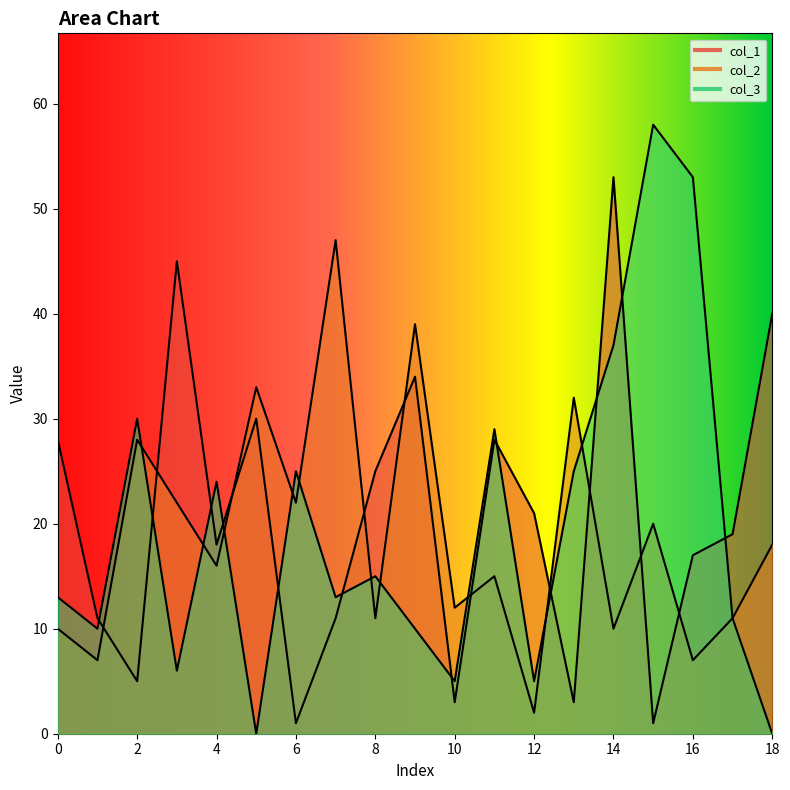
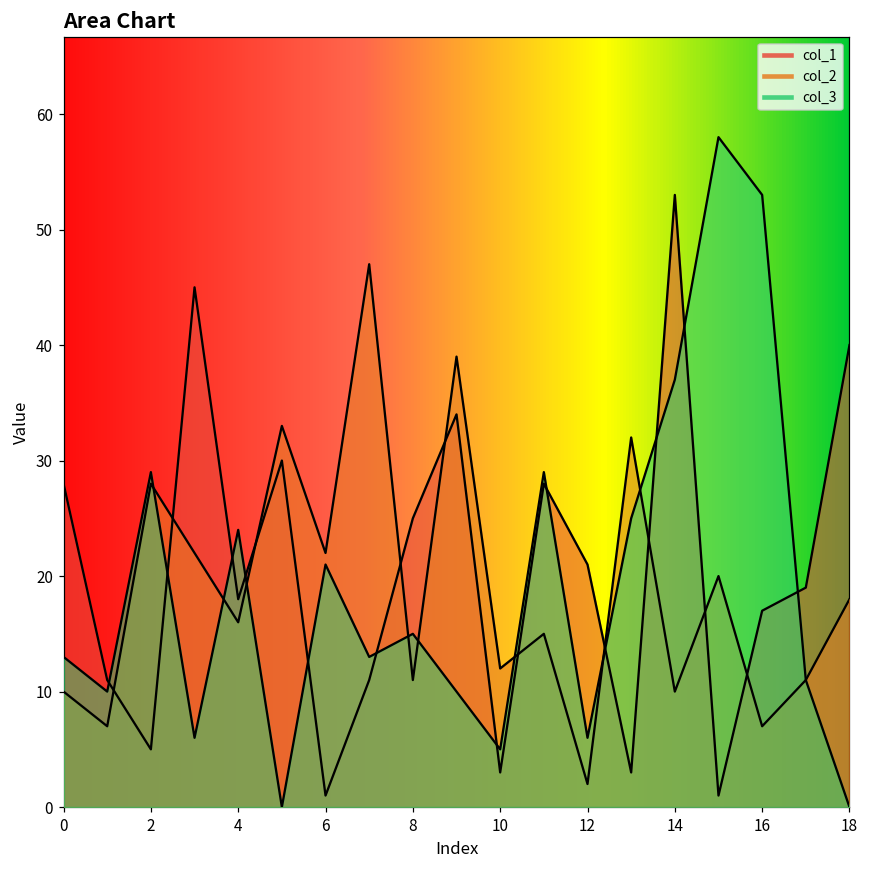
col_3, 2: 30 -> 29
col_3, 6: 25 -> 21
col_3, 12: 5 -> 6
